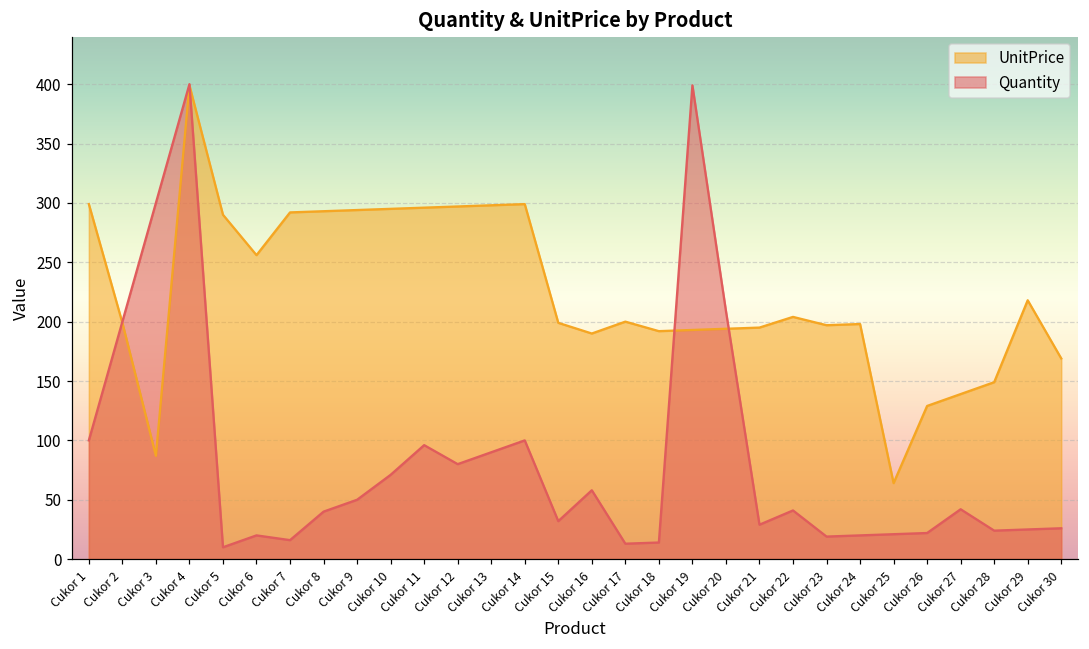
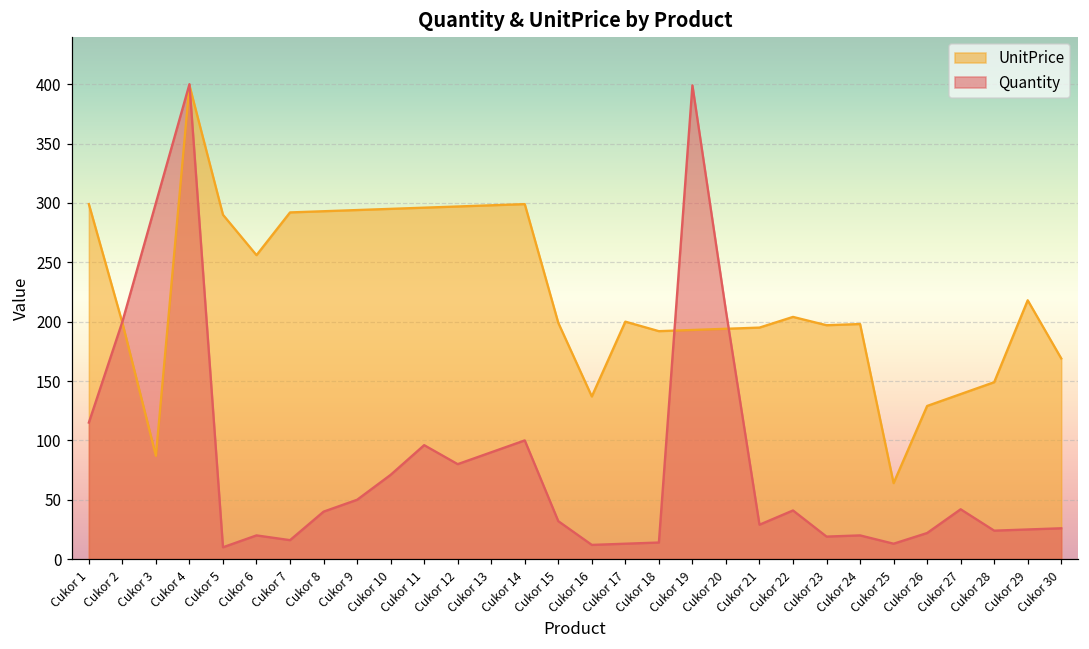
Quantity, Cukor 1: 100 -> 115
UnitPrice, Cukor 16: 190 -> 137
Quantity, Cukor 16: 58 -> 12
Quantity, Cukor 25: 21 -> 13
